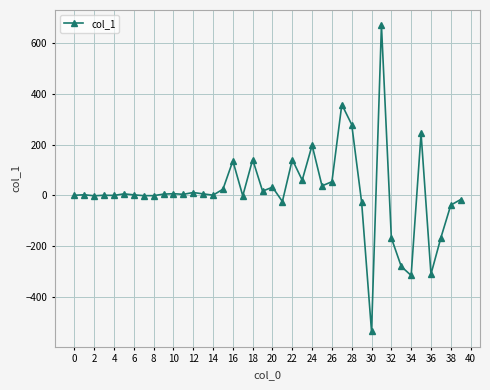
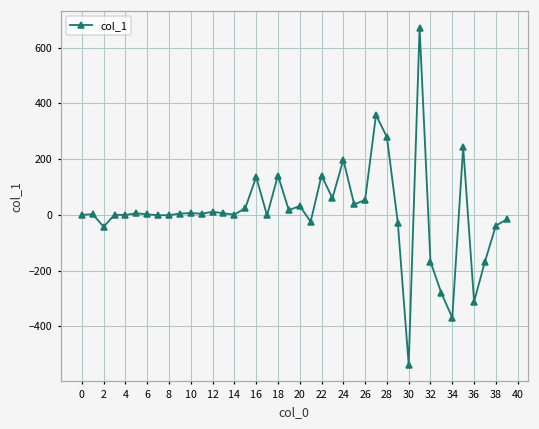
2: 0 -> -40
34: -320 -> -370
